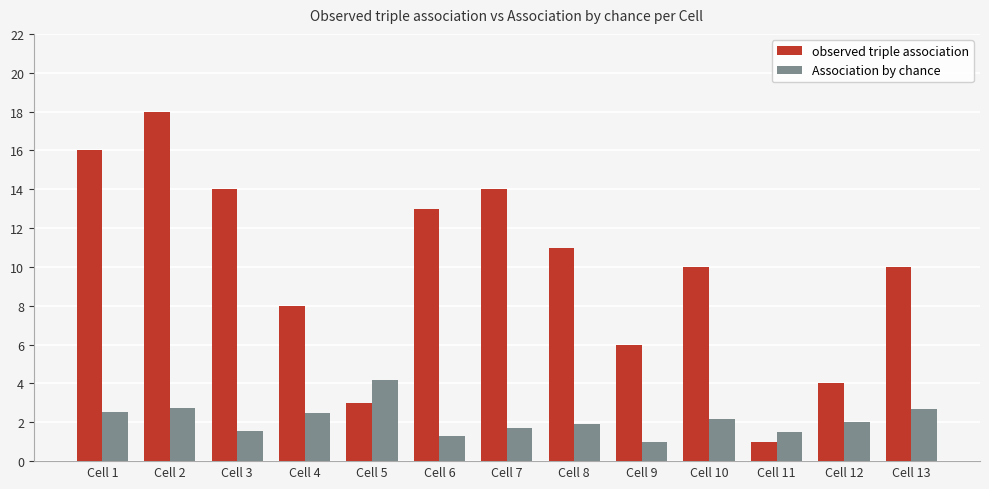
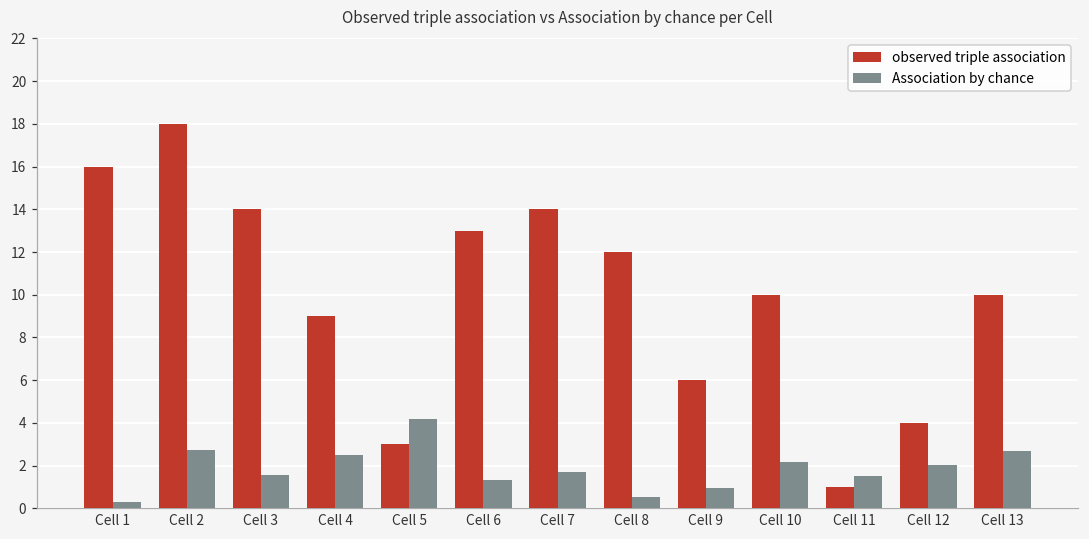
Association by chance, Cell 1: 2.5 -> 0.3
observed triple association, Cell 4: 8 -> 9
observed triple association, Cell 8: 11 -> 12
Association by chance, Cell 8: 1.9 -> 0.5
